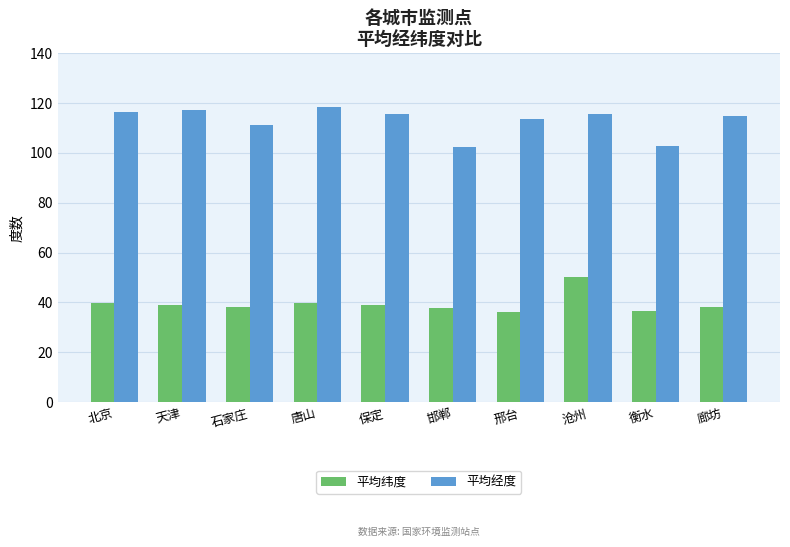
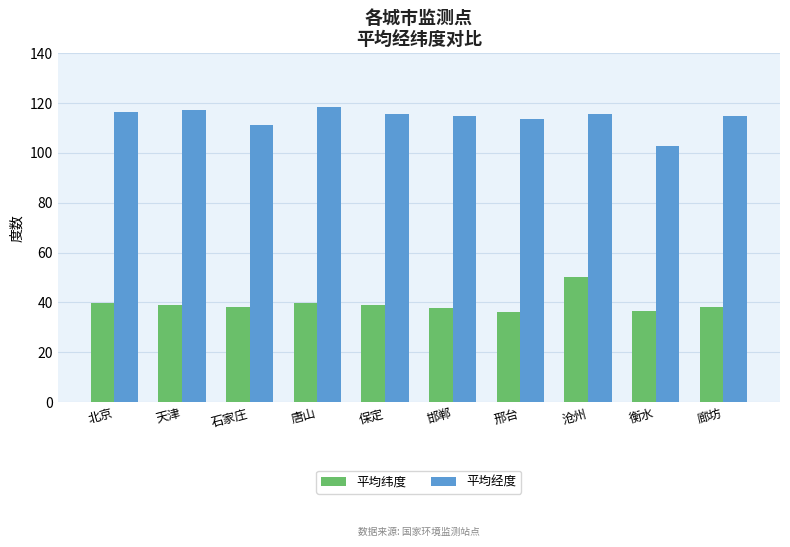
平均经度, 邯郸: 102 -> 115
